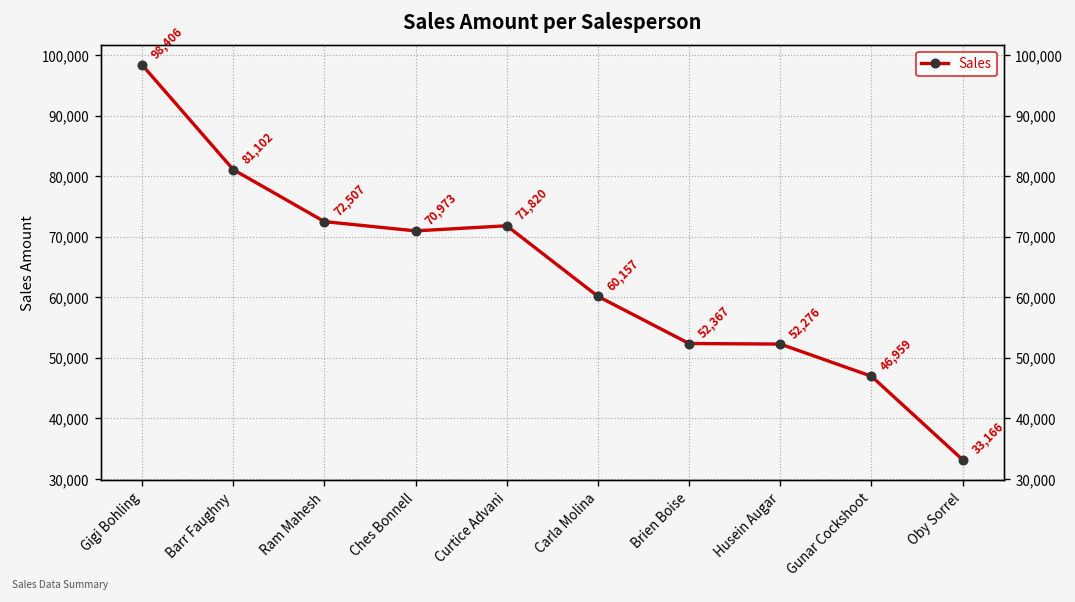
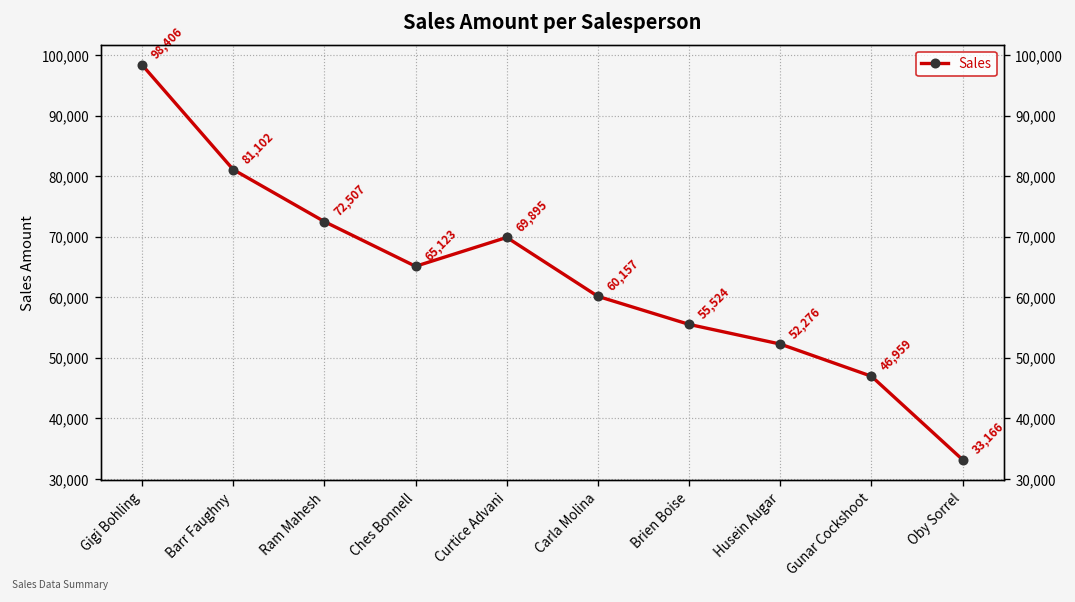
Ches Bonnell: 70,973 -> 65,123
Curtice Advani: 71,820 -> 69,895
Brien Boise: 52,367 -> 55,524
